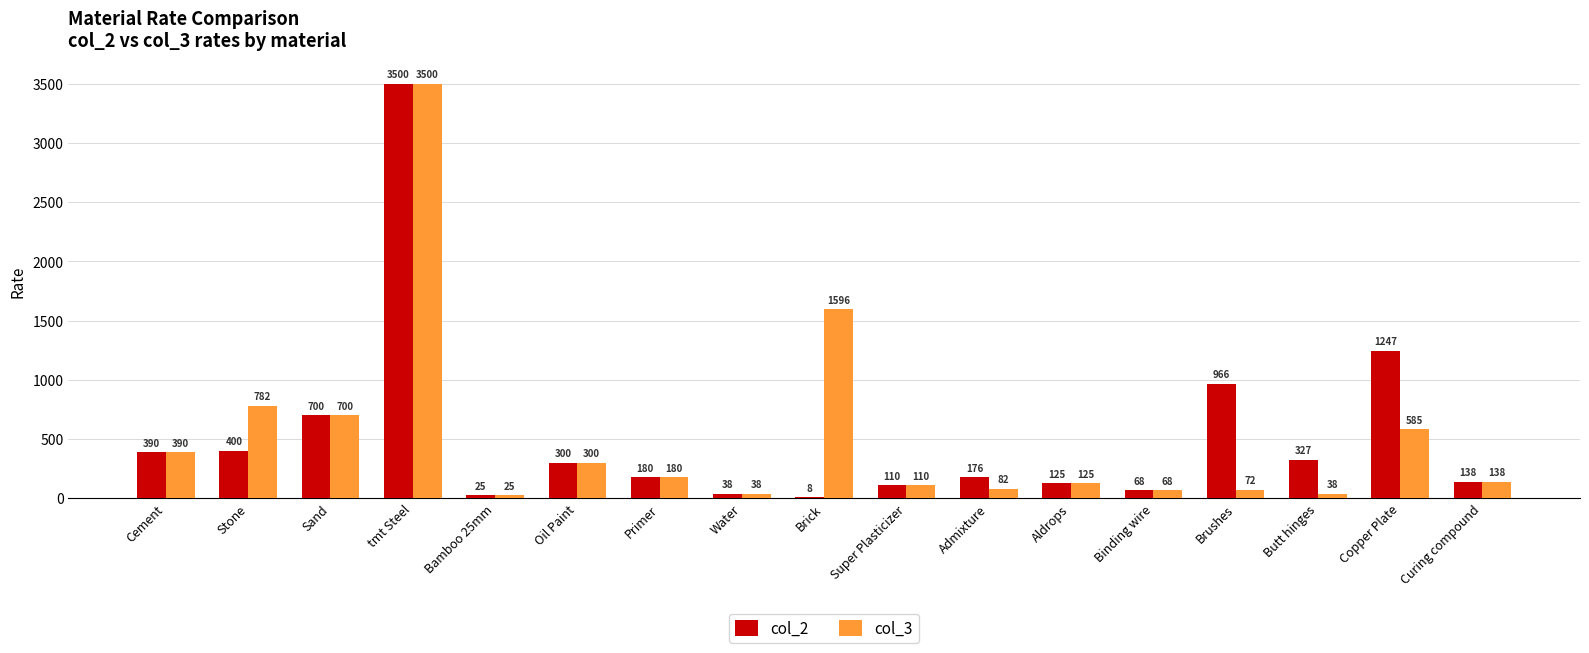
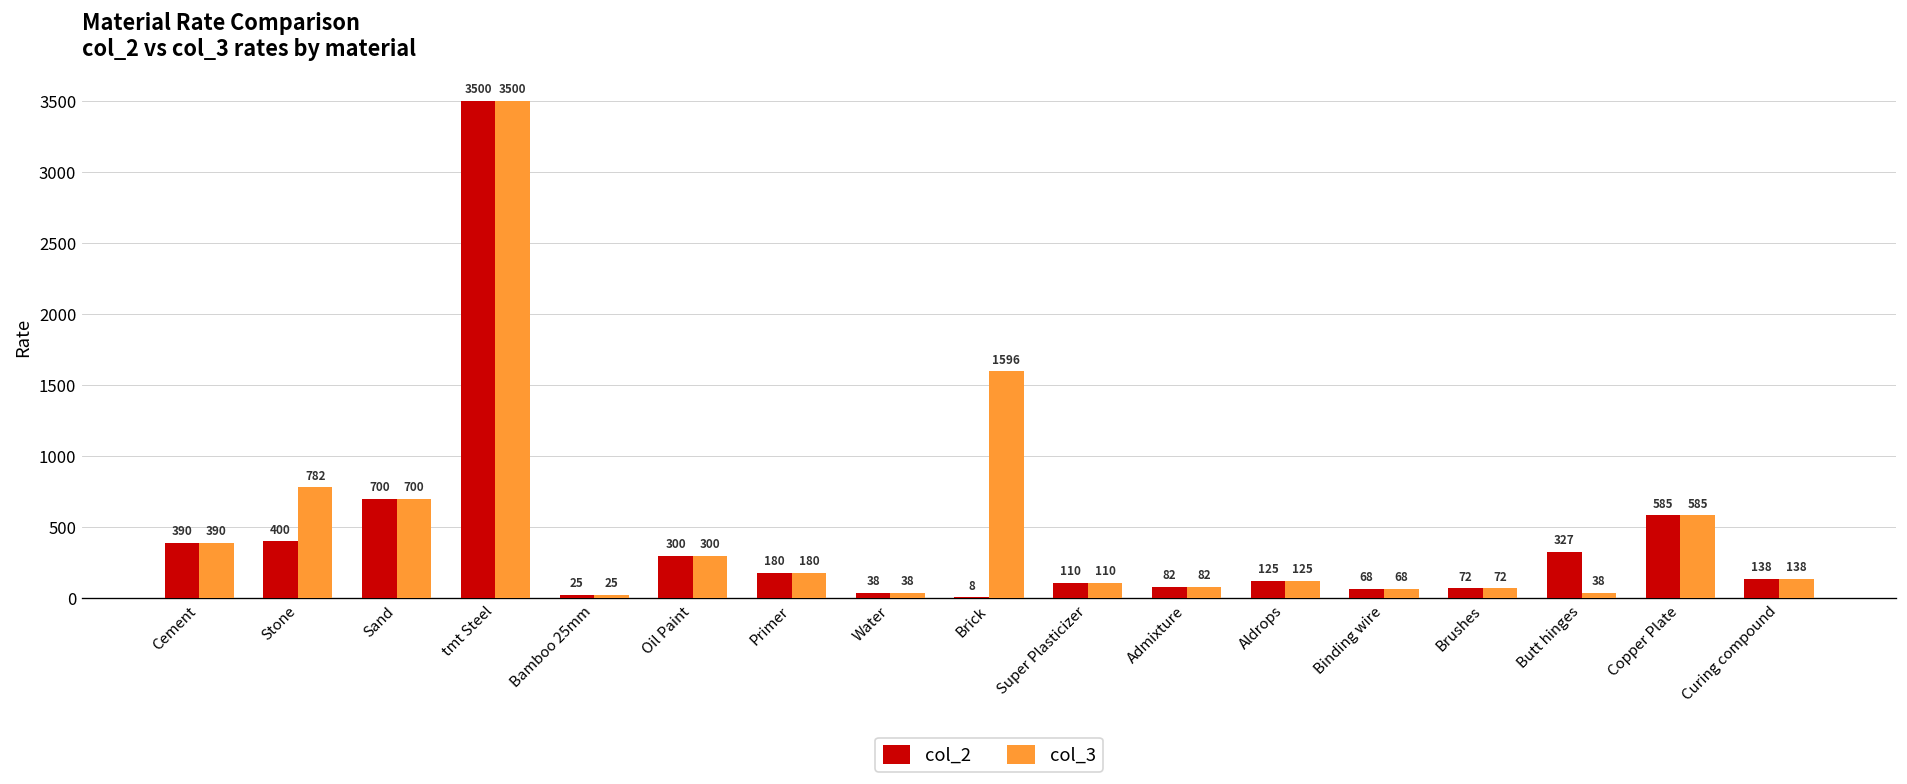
col_2, Admixture: 176 -> 82
col_2, Brushes: 966 -> 72
col_2, Copper Plate: 1247 -> 585
